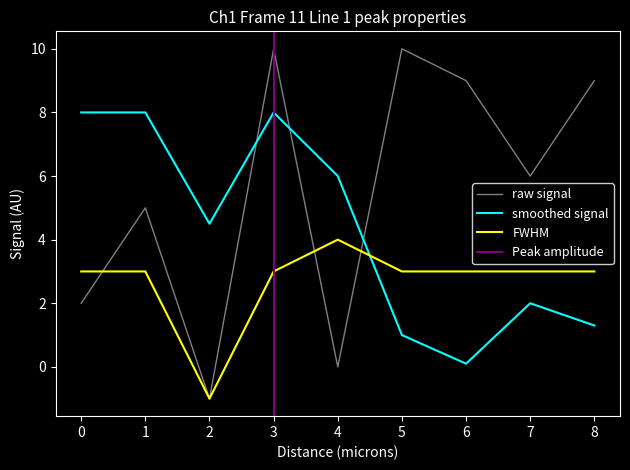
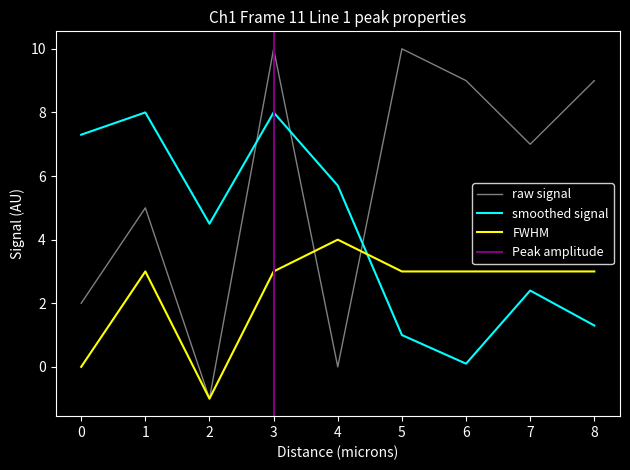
smoothed signal, 0: 8.0 -> 7.3
FWHM, 0: 3 -> 0
smoothed signal, 4: 6.0 -> 5.7
raw signal, 7: 6 -> 7
smoothed signal, 7: 2.0 -> 2.4
